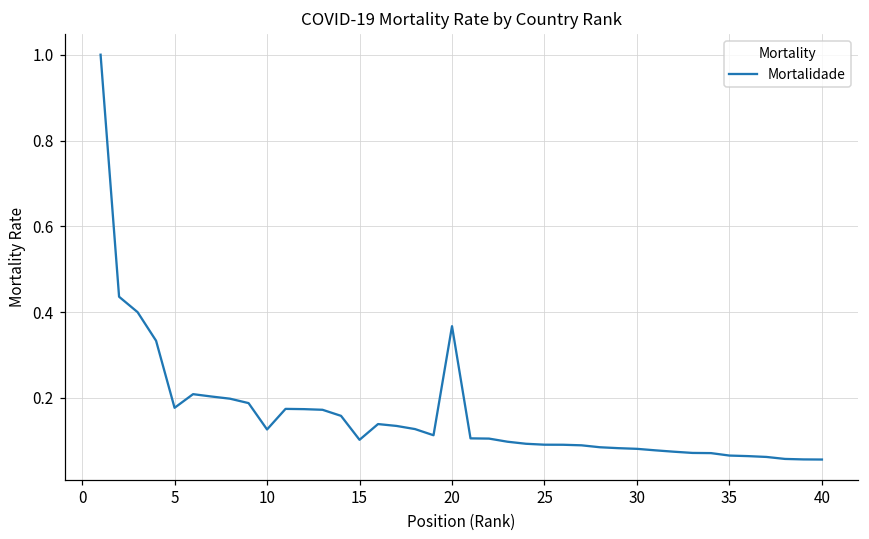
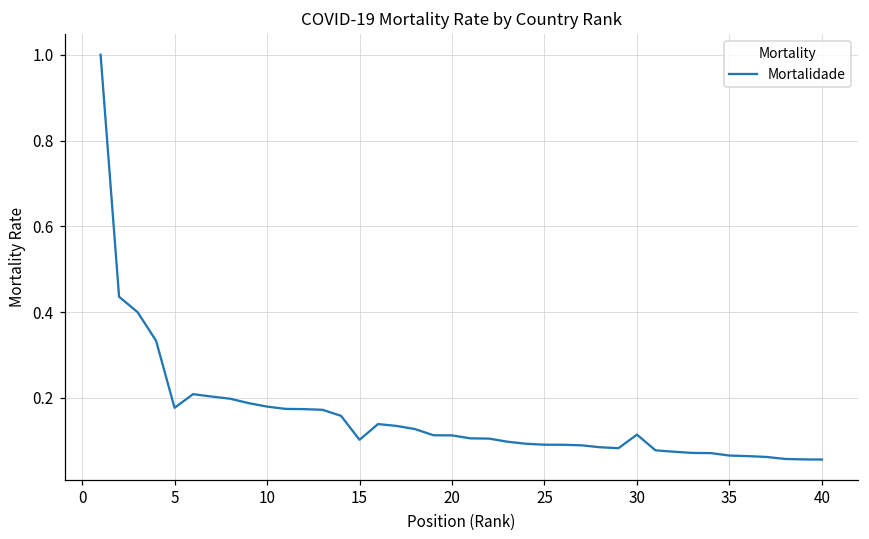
10: 0.13 -> 0.18
20: 0.37 -> 0.11
30: 0.08 -> 0.11
